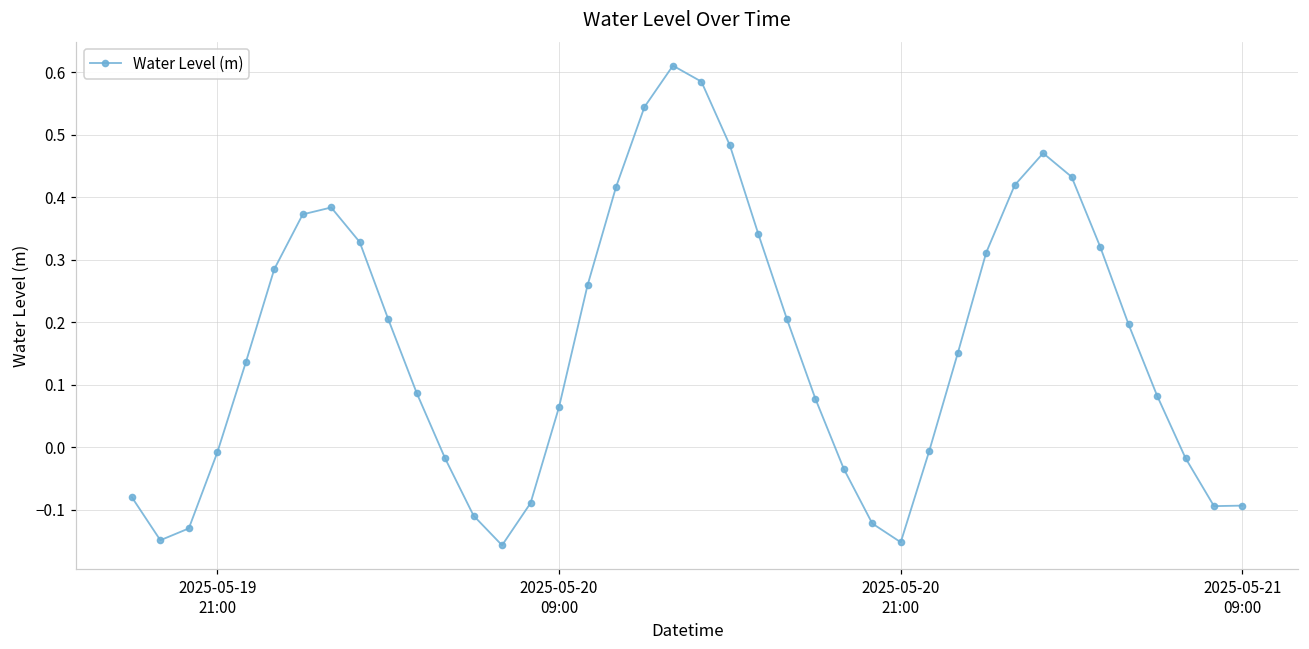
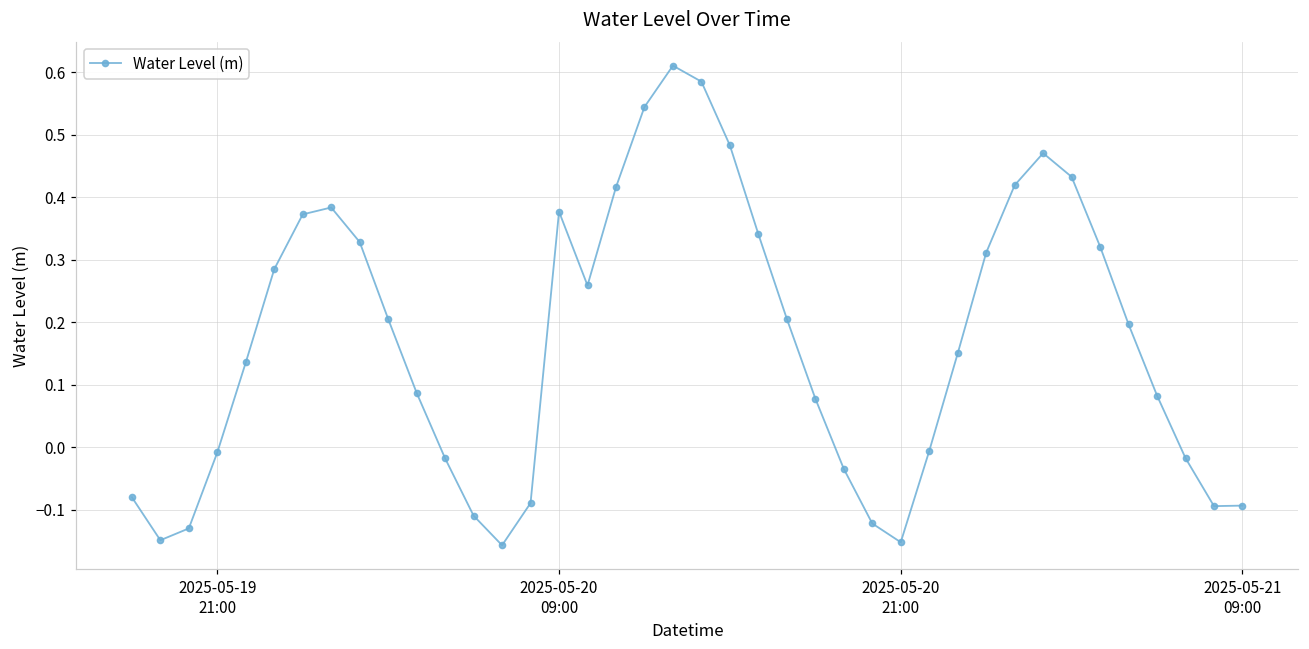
2025-05-20 09:00: 0.06 -> 0.38
